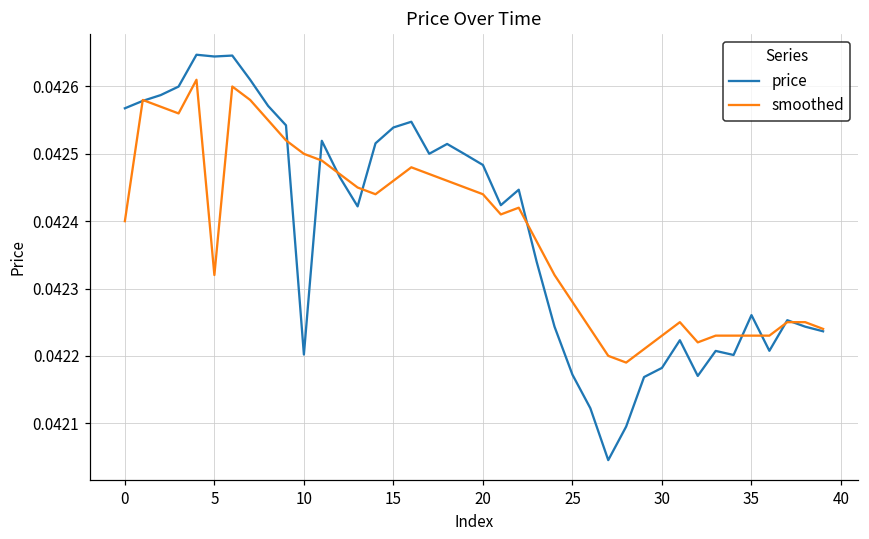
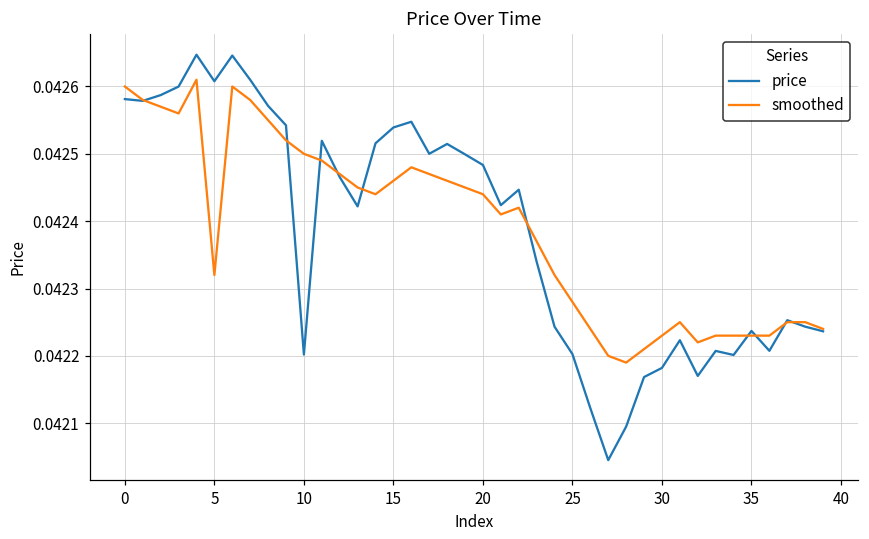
price, 0: 0.04257 -> 0.04258
smoothed, 0: 0.0424 -> 0.0426
price, 5: 0.04264 -> 0.04261
price, 25: 0.04217 -> 0.04220
price, 35: 0.04226 -> 0.04224
